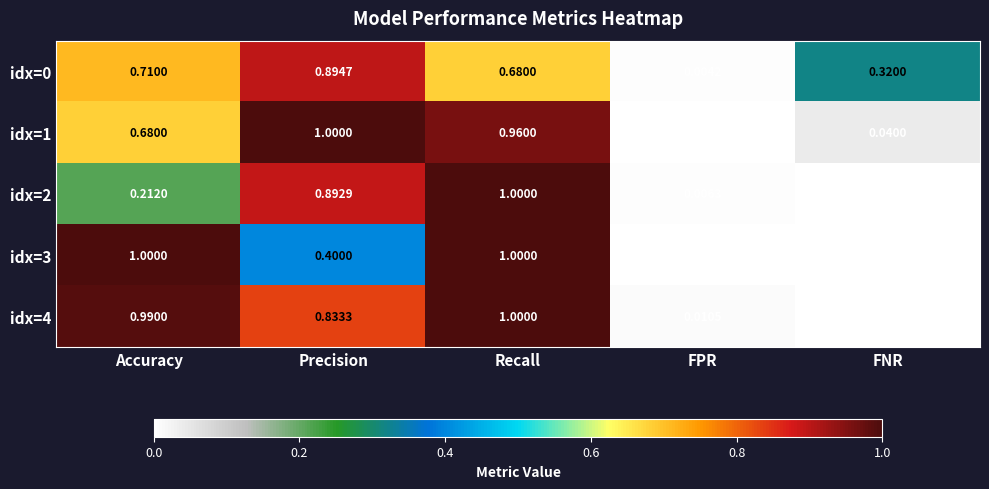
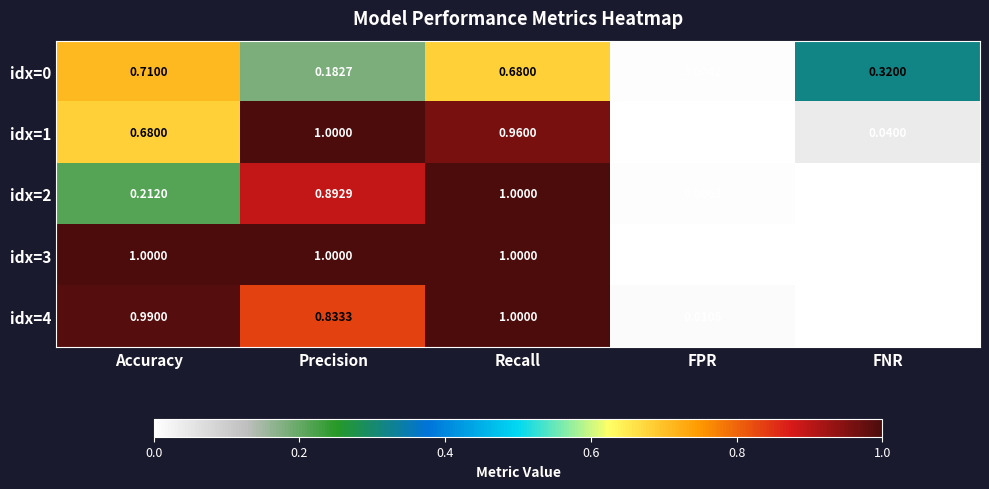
idx=0, Precision: 0.8947 -> 0.1827
idx=3, Precision: 0.4000 -> 1.0000
